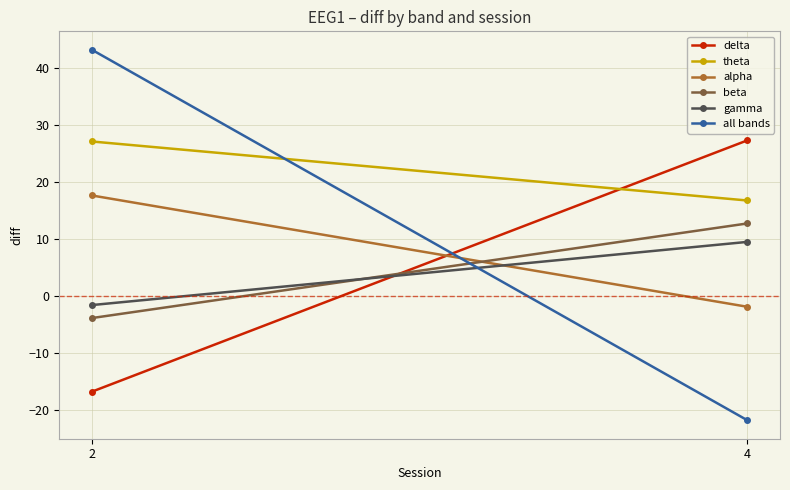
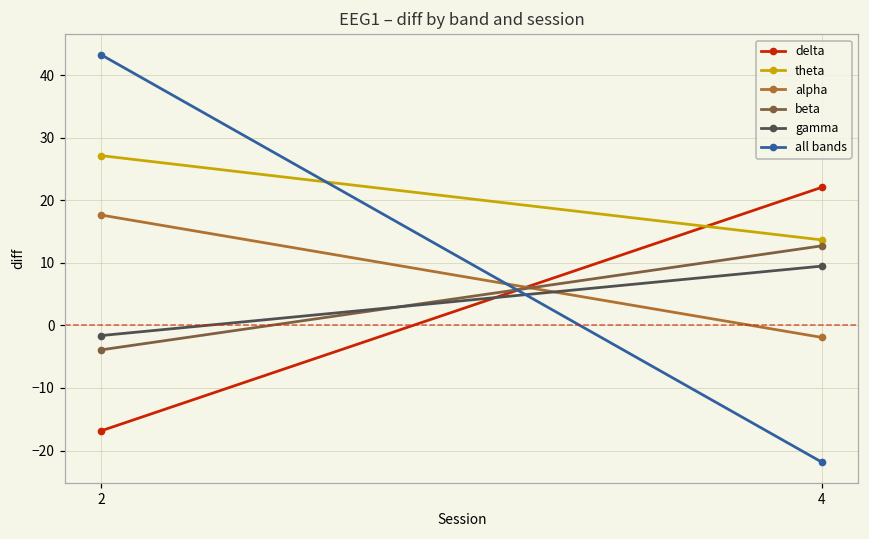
delta, 4: 27 -> 22
theta, 4: 17 -> 14
